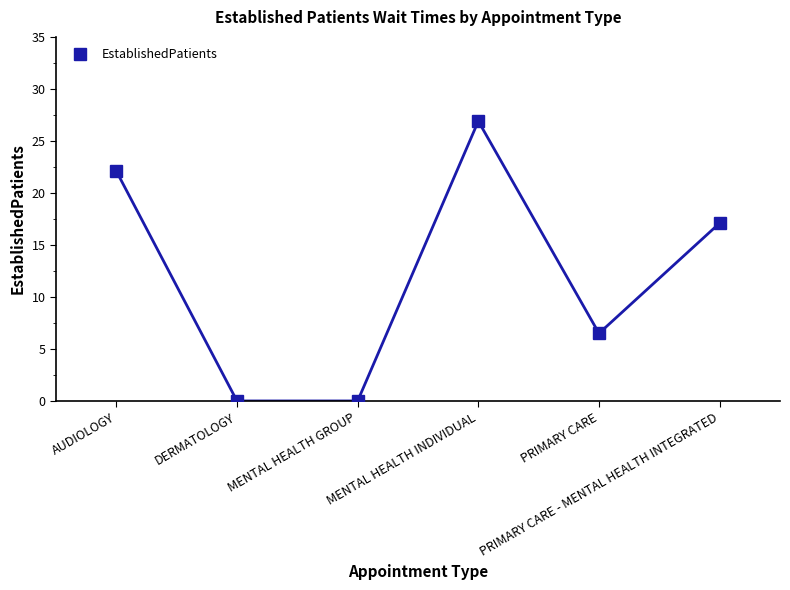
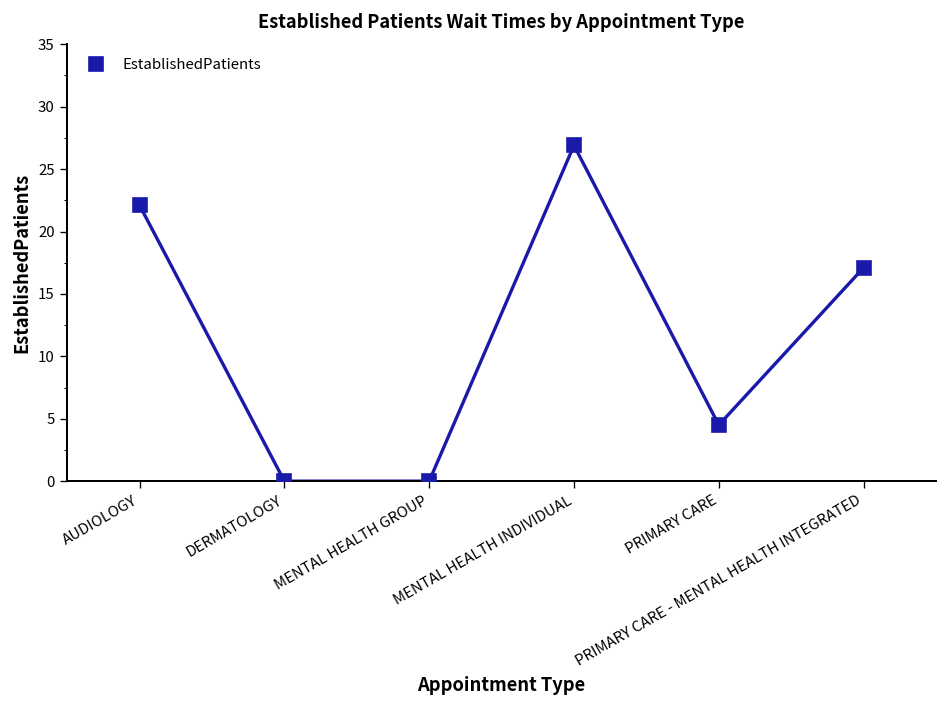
PRIMARY CARE: 6.5 -> 4.5
